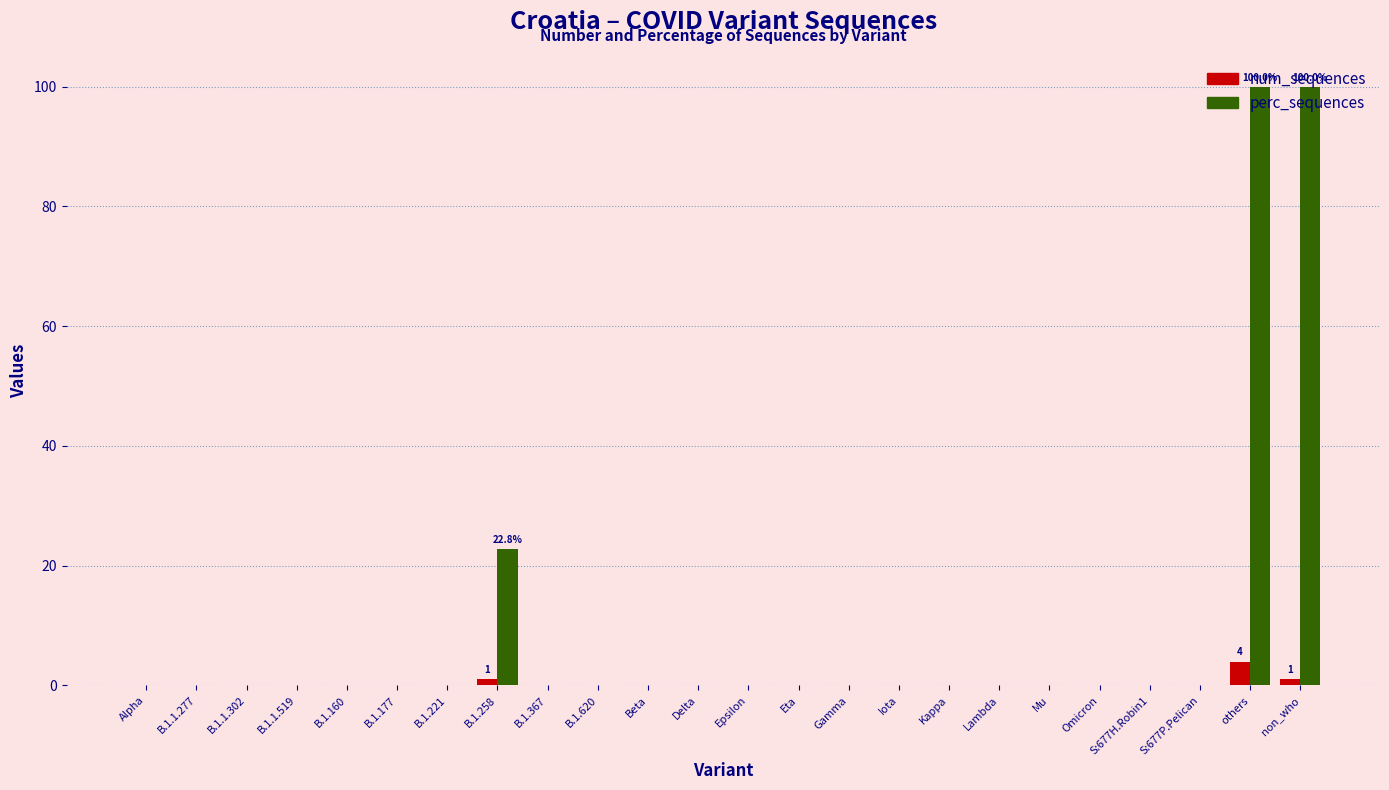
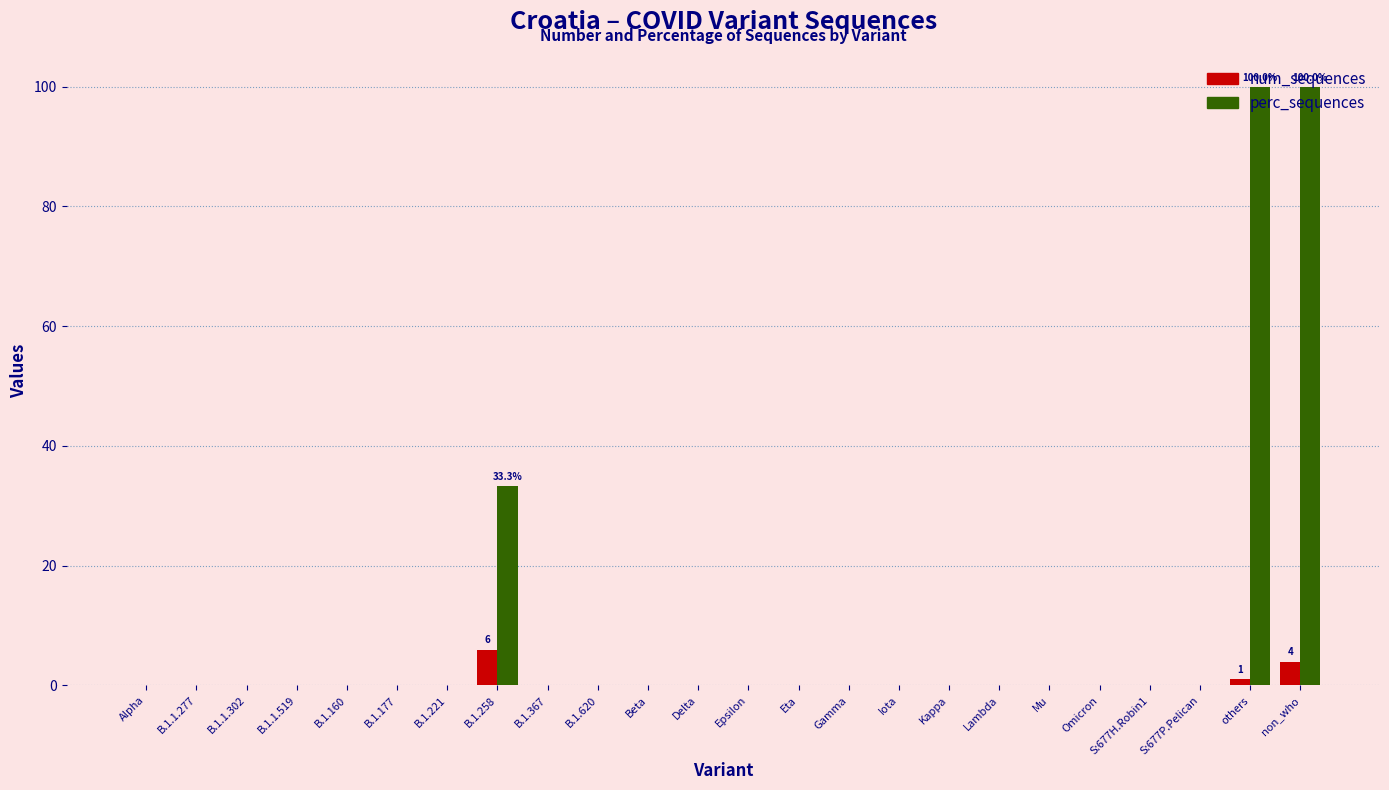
num_sequences, B.1.258: 1 -> 6
perc_sequences, B.1.258: 22.8% -> 33.3%
num_sequences, others: 4 -> 1
num_sequences, non_who: 1 -> 4
